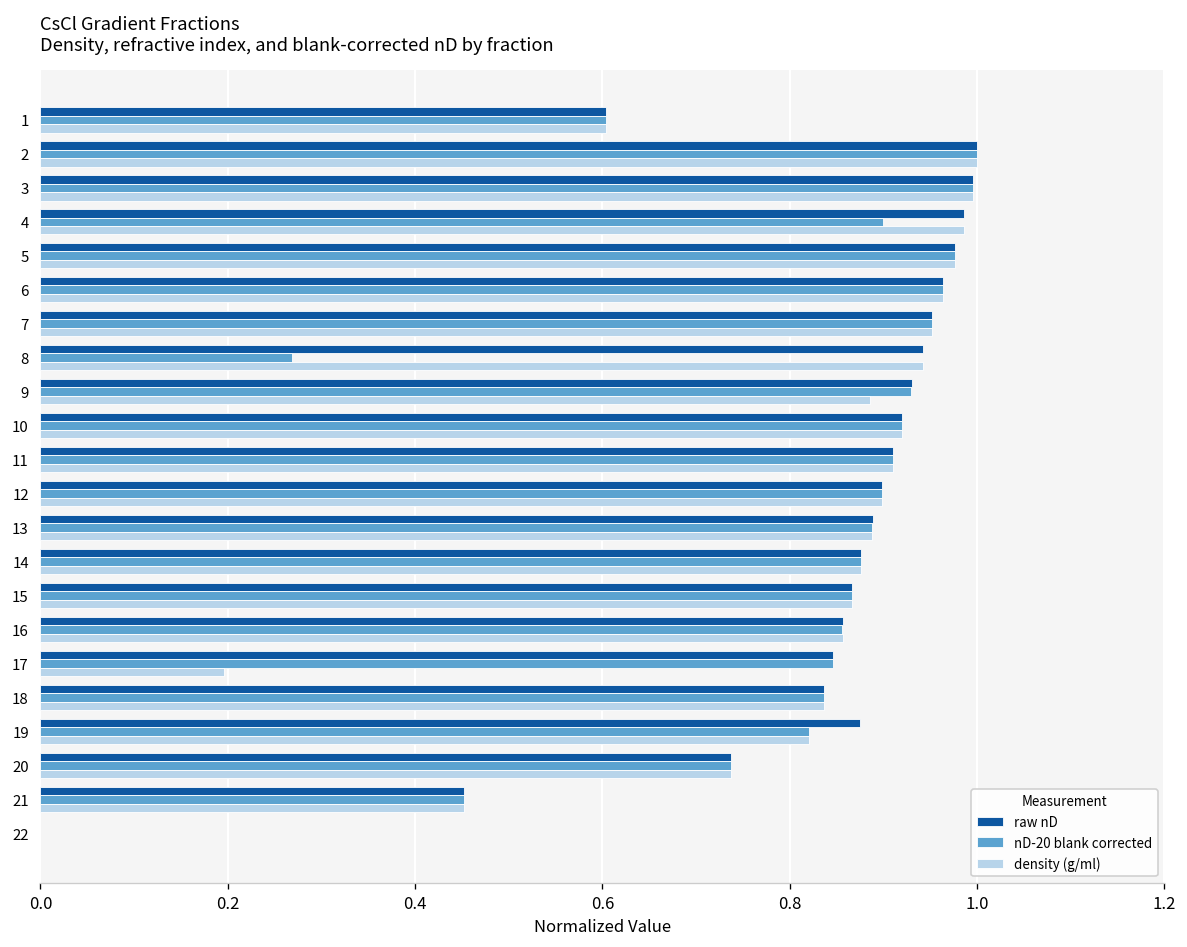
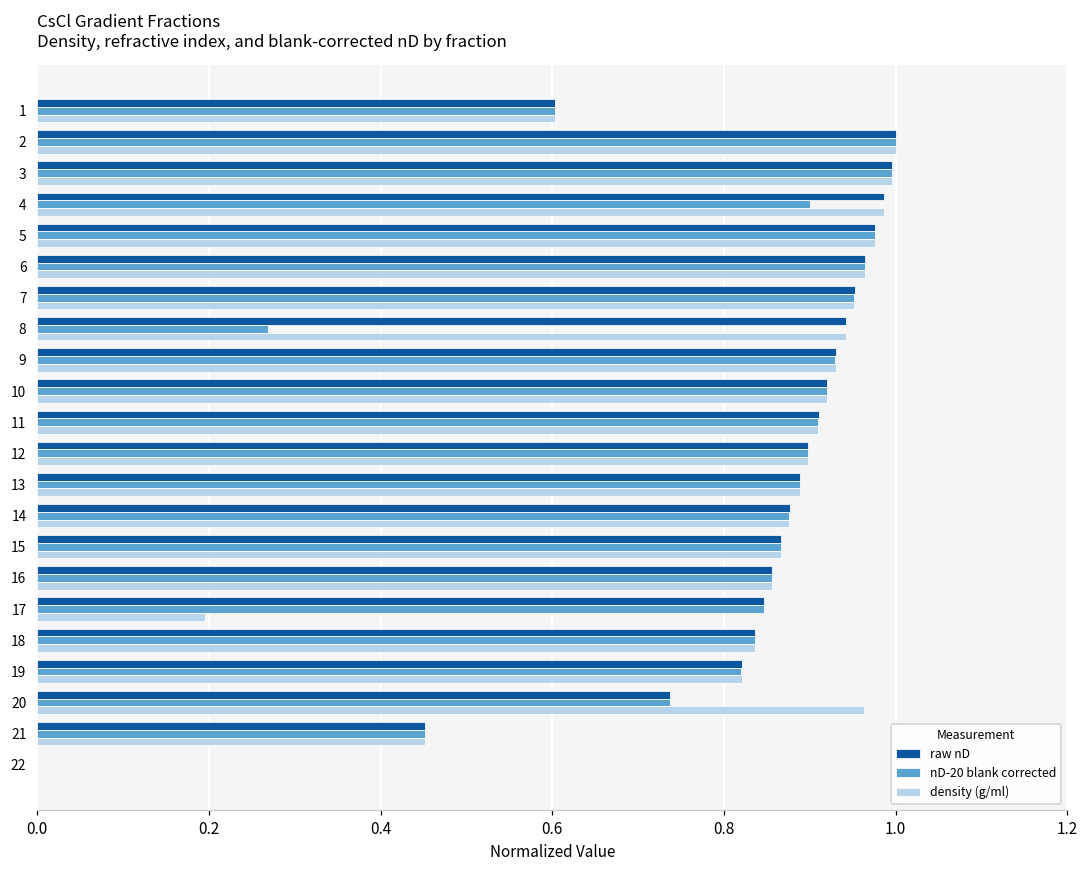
density (g/ml), 9: 0.89 -> 0.93
raw nD, 19: 0.87 -> 0.82
density (g/ml), 20: 0.74 -> 0.96
